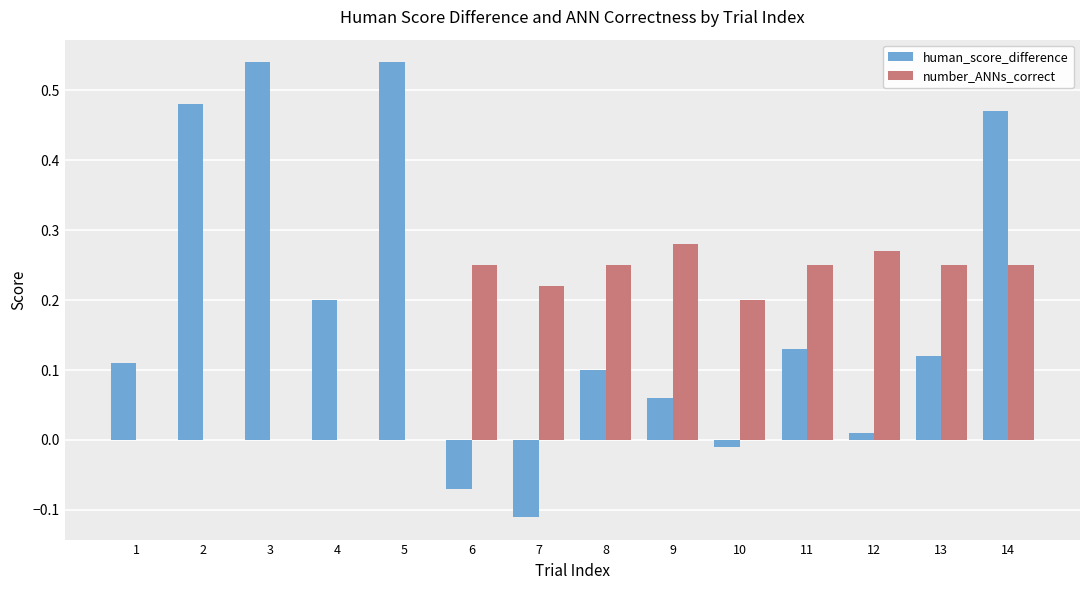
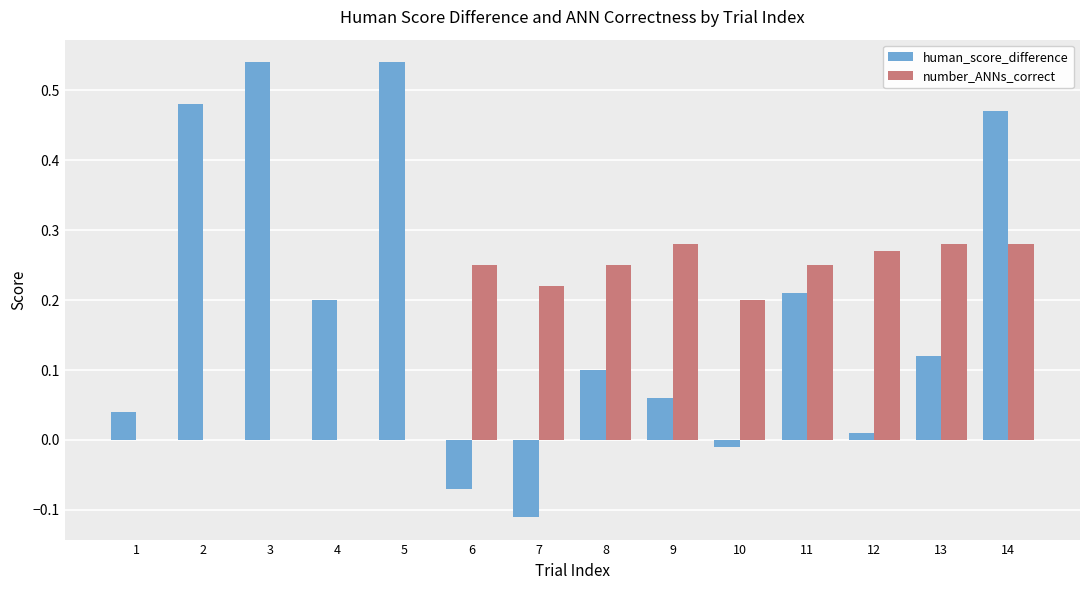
human_score_difference, 1: 0.11 -> 0.04
human_score_difference, 11: 0.13 -> 0.21
number_ANNs_correct, 13: 0.25 -> 0.28
number_ANNs_correct, 14: 0.25 -> 0.28
